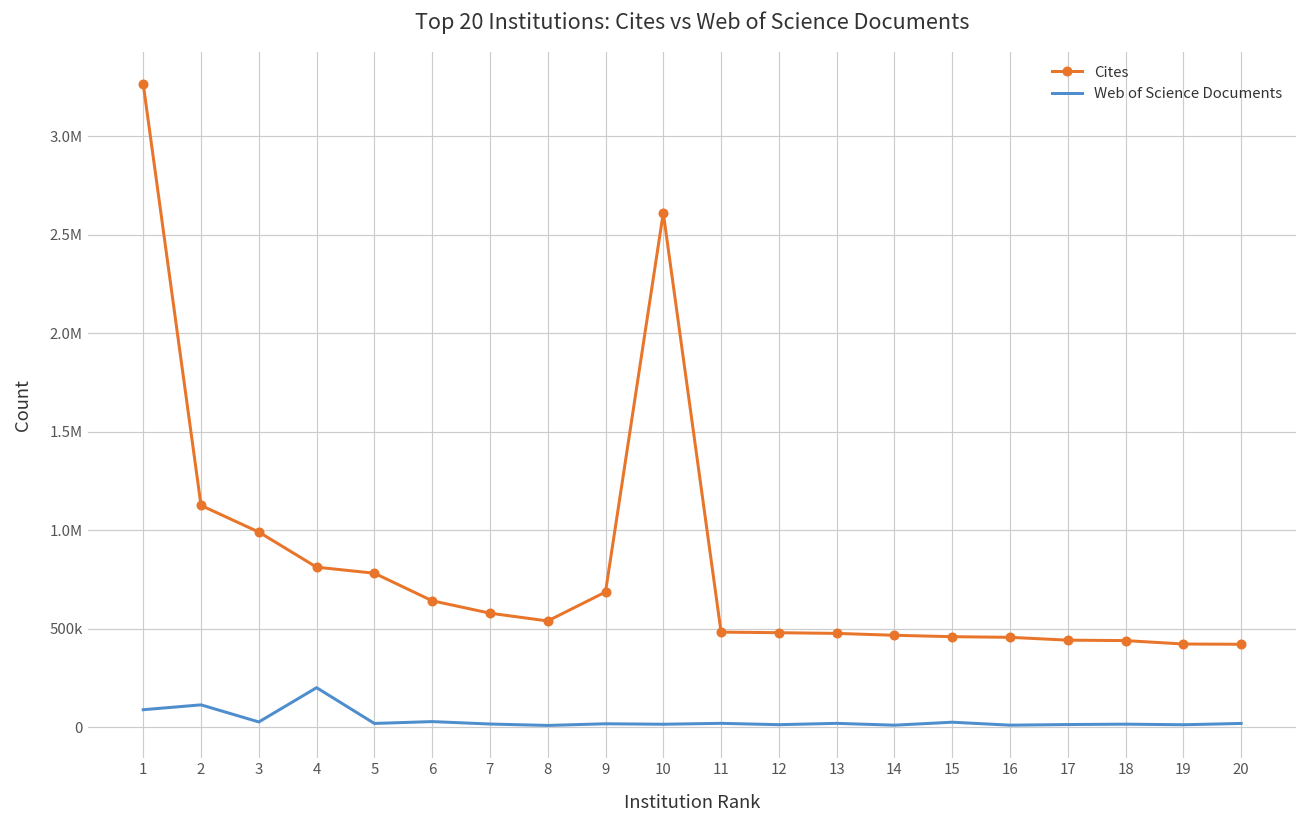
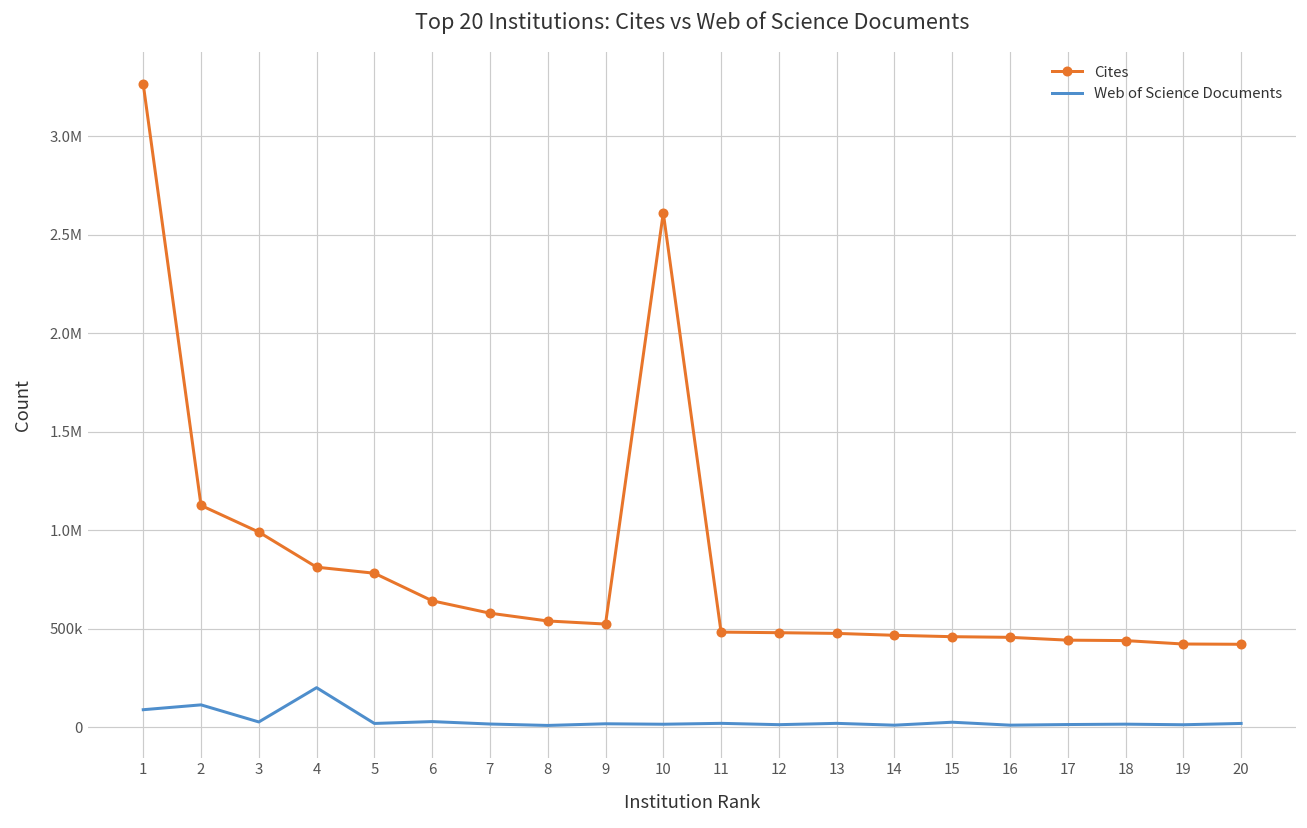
Cites, 9: 690000 -> 520000
